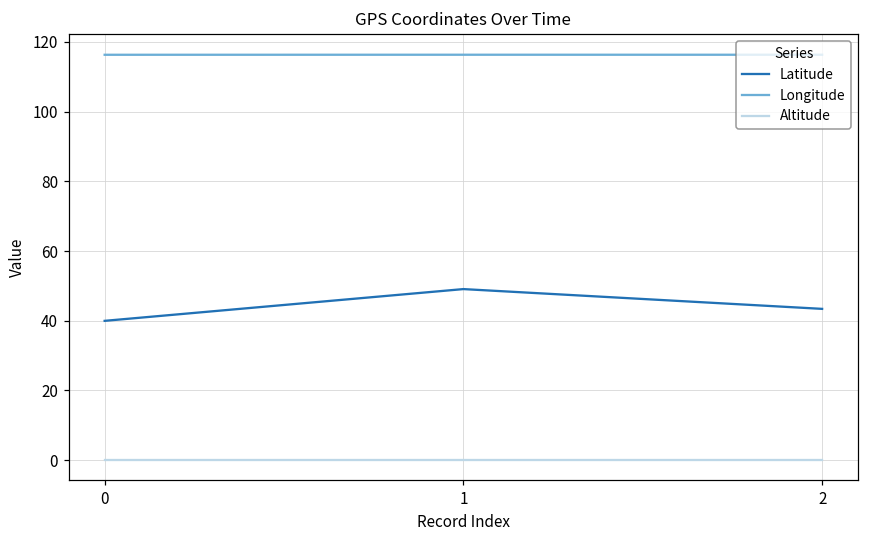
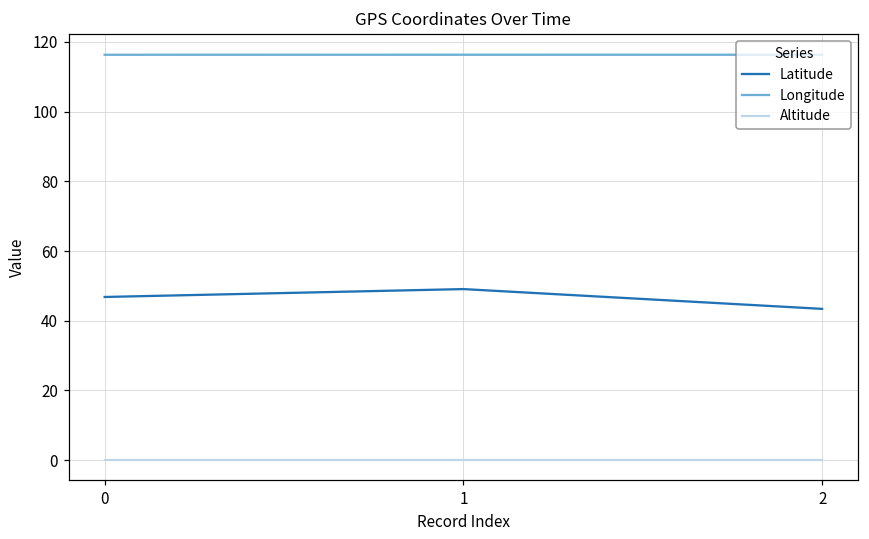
Latitude, 0: 40 -> 47
